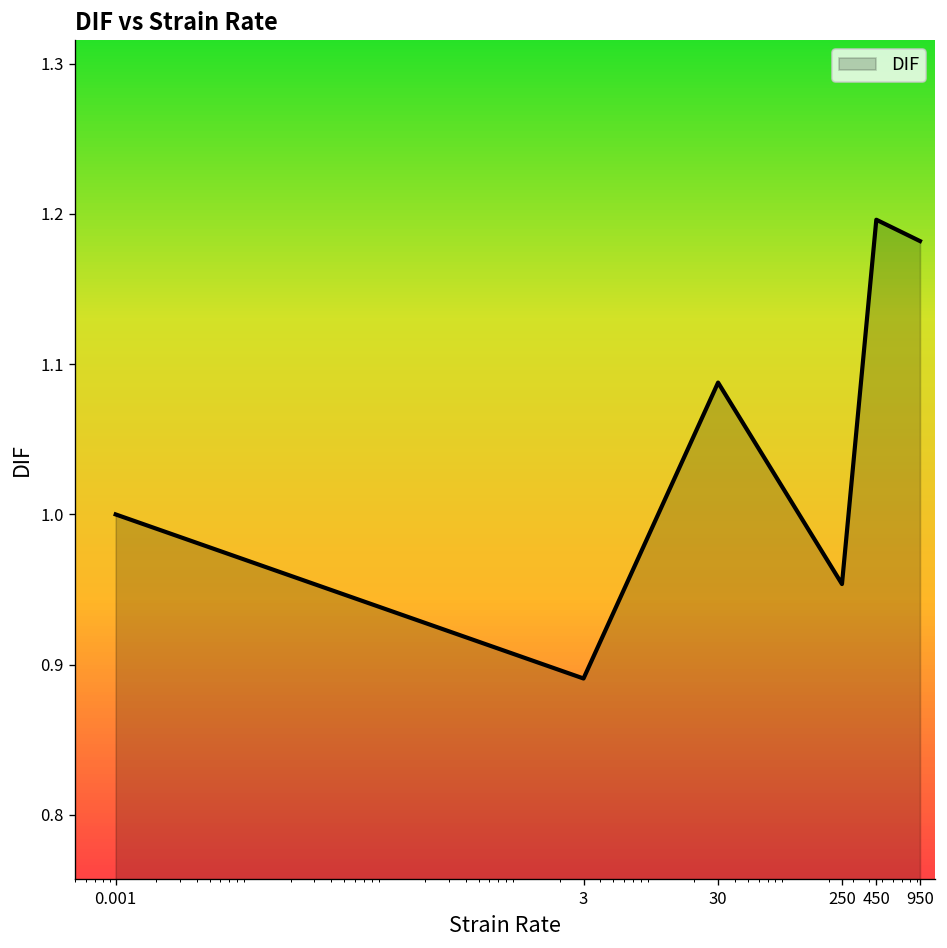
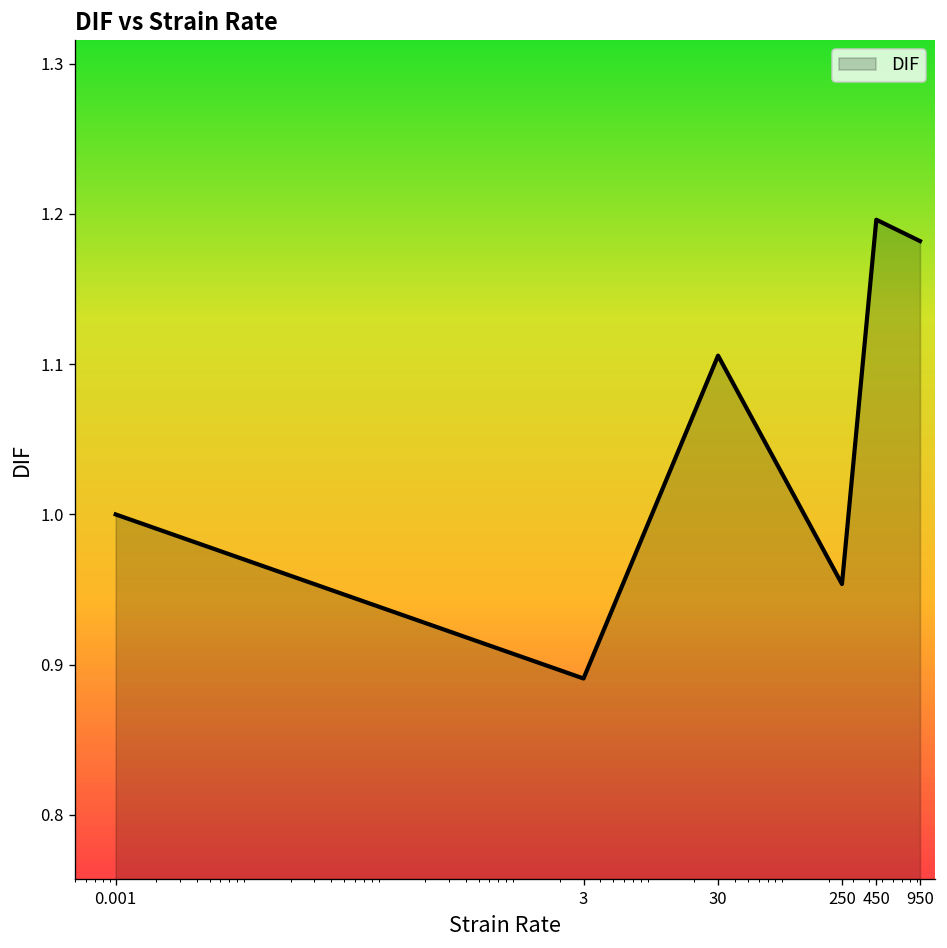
30: 1.088 -> 1.106
